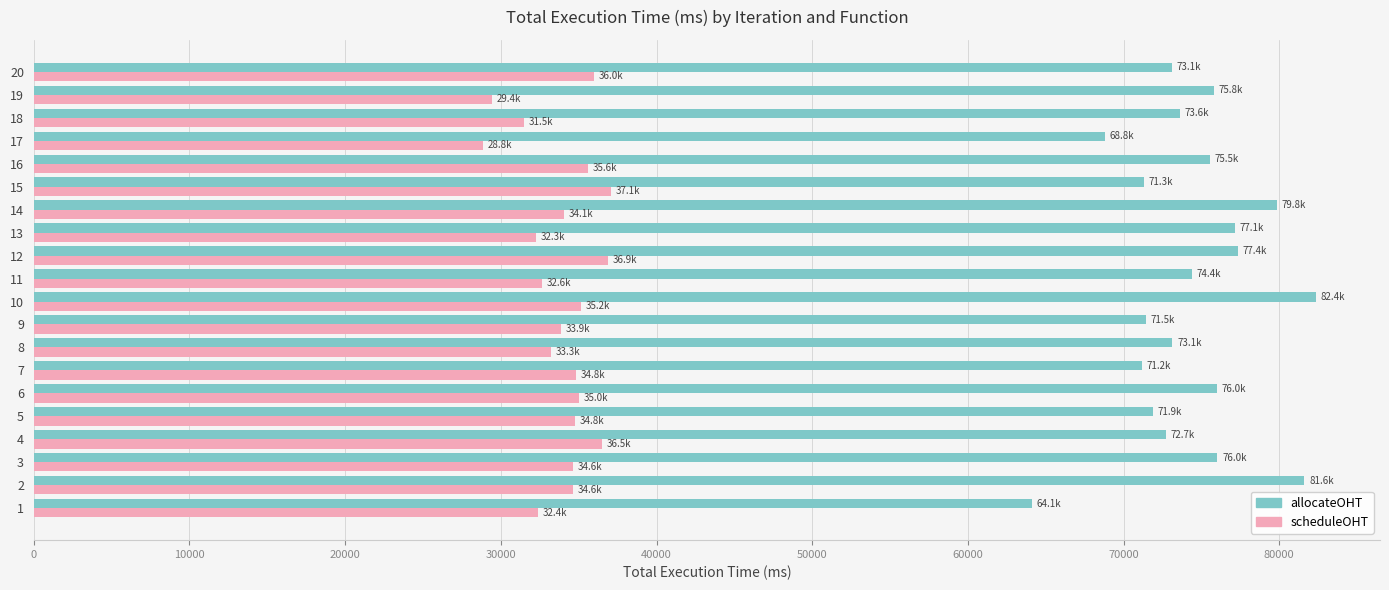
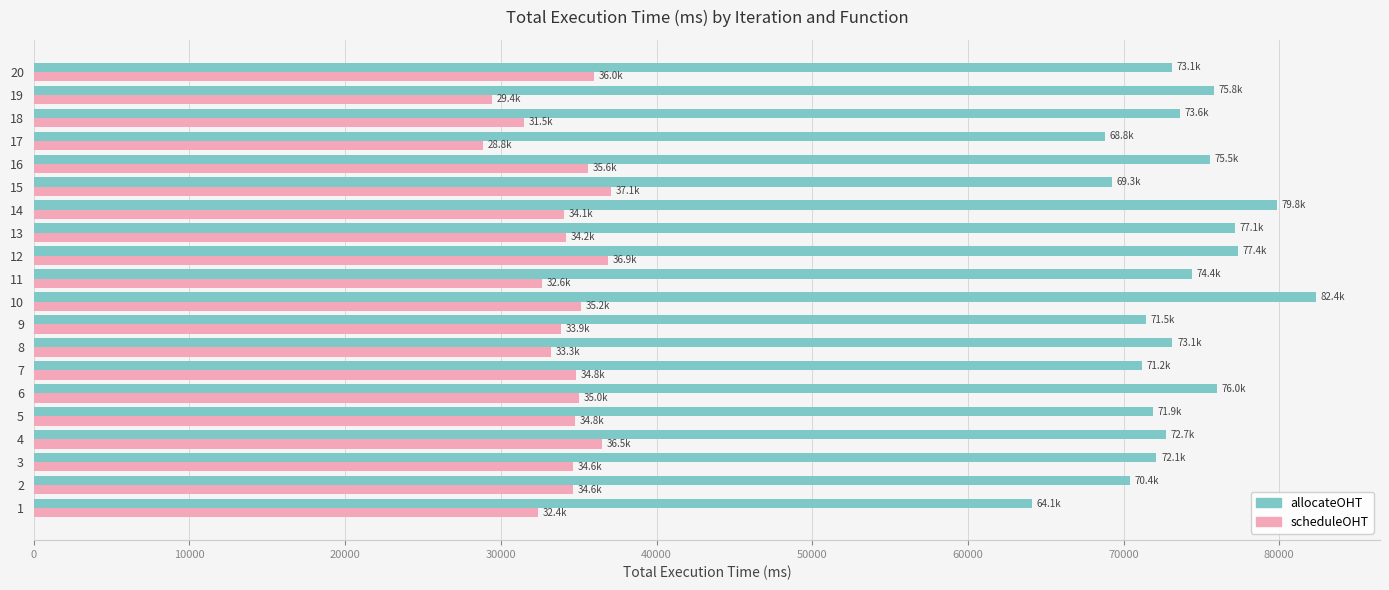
allocateOHT, 15: 71.3k -> 69.3k
scheduleOHT, 13: 32.3k -> 34.2k
allocateOHT, 3: 76.0k -> 72.1k
allocateOHT, 2: 81.6k -> 70.4k
